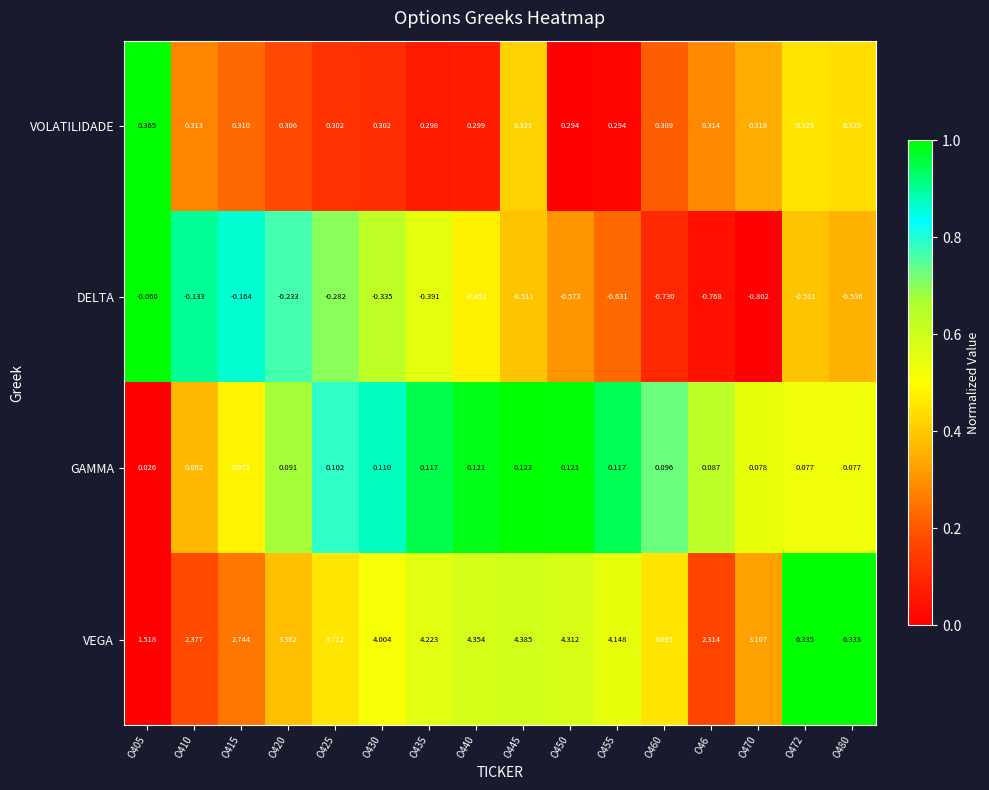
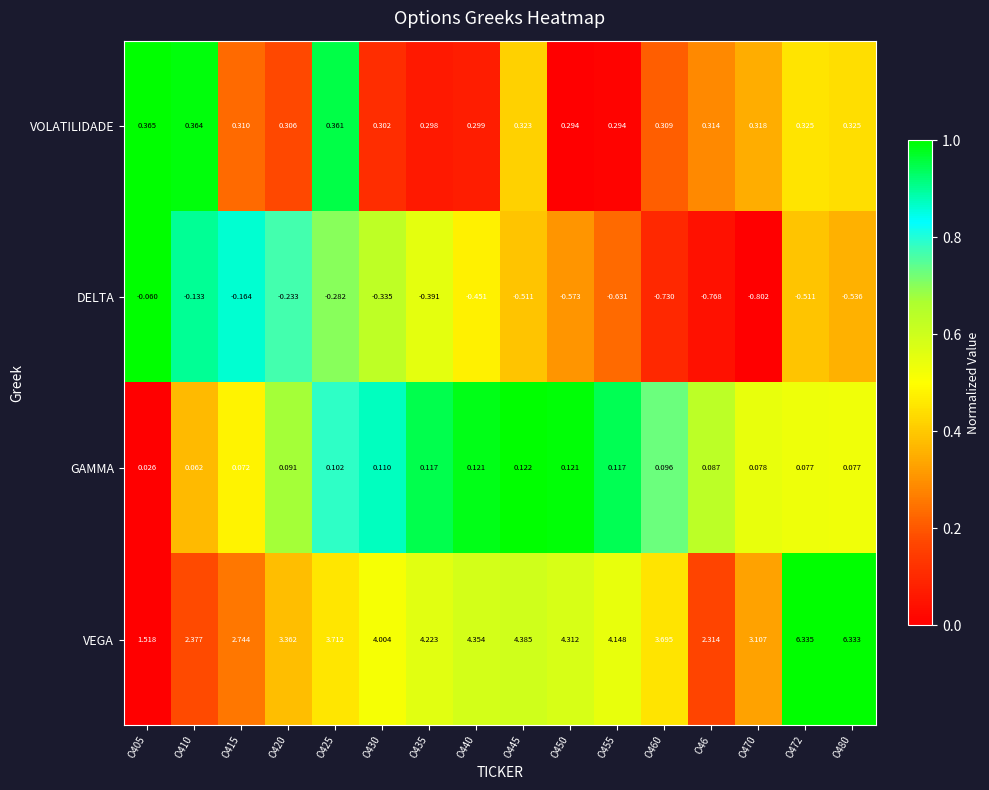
VOLATILIDADE, O410: 0.313 -> 0.364
VOLATILIDADE, O425: 0.302 -> 0.361
